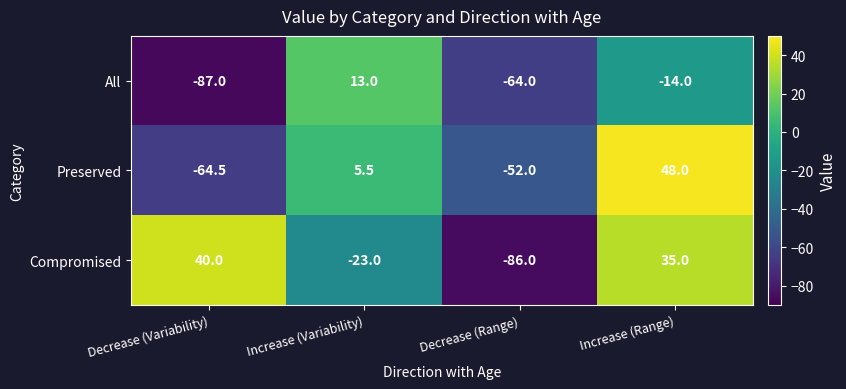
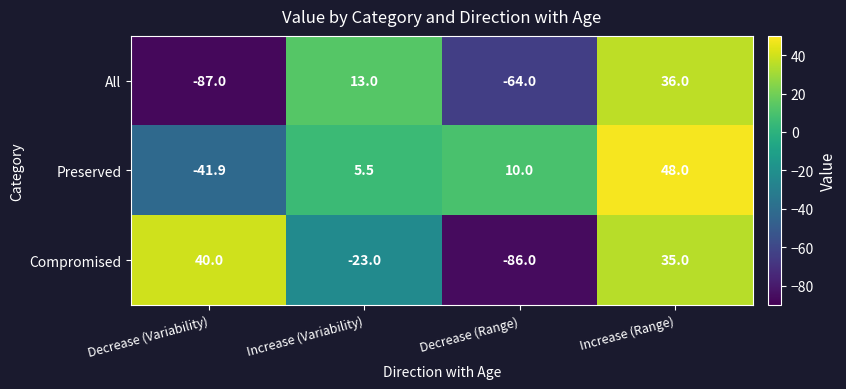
All, Increase (Range): -14.0 -> 36.0
Preserved, Decrease (Variability): -64.5 -> -41.9
Preserved, Decrease (Range): -52.0 -> 10.0
